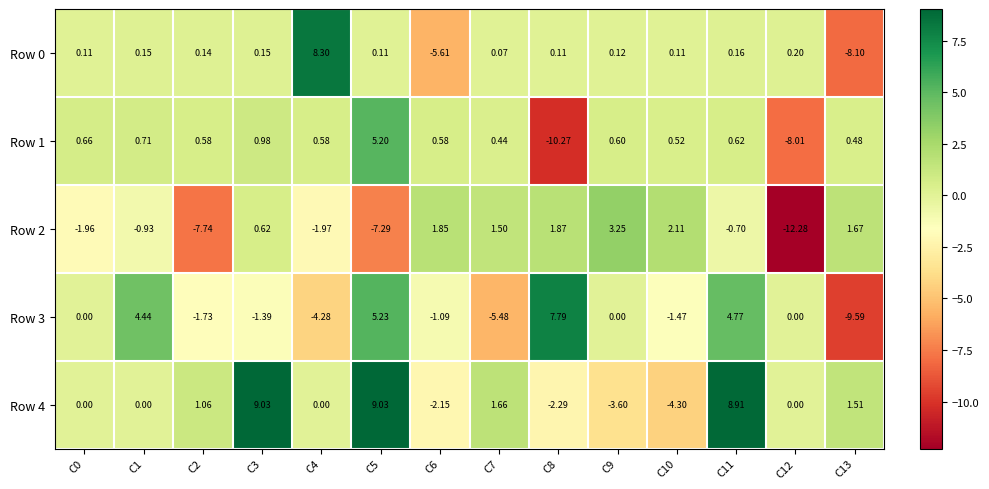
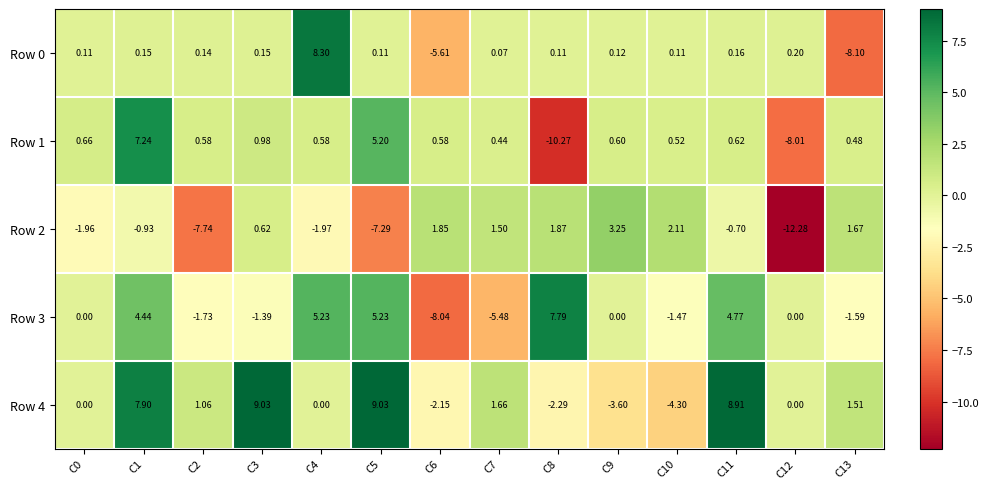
Row 1, C1: 0.71 -> 7.24
Row 3, C4: -4.28 -> 5.23
Row 3, C6: -1.09 -> -8.04
Row 3, C13: -9.59 -> -1.59
Row 4, C1: 0.00 -> 7.90
